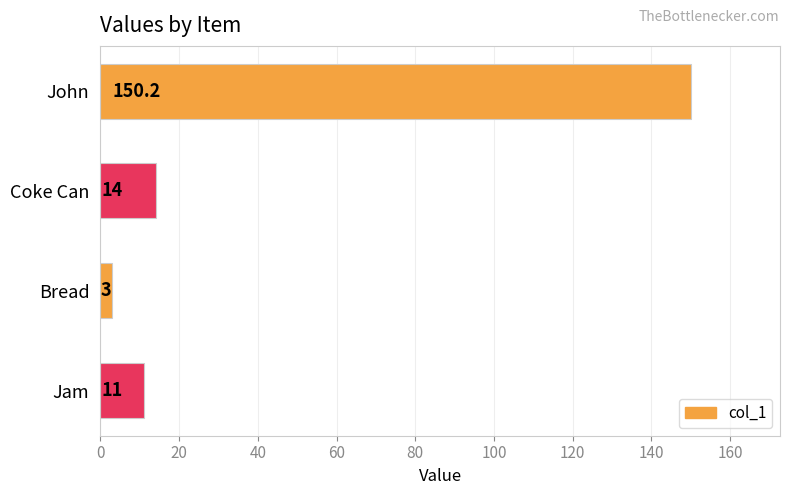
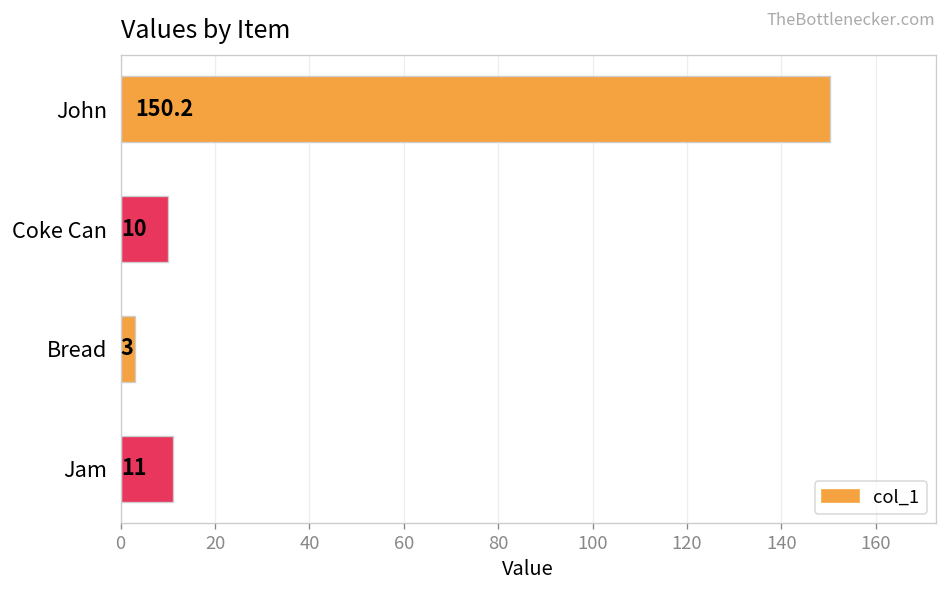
Coke Can: 14 -> 10
